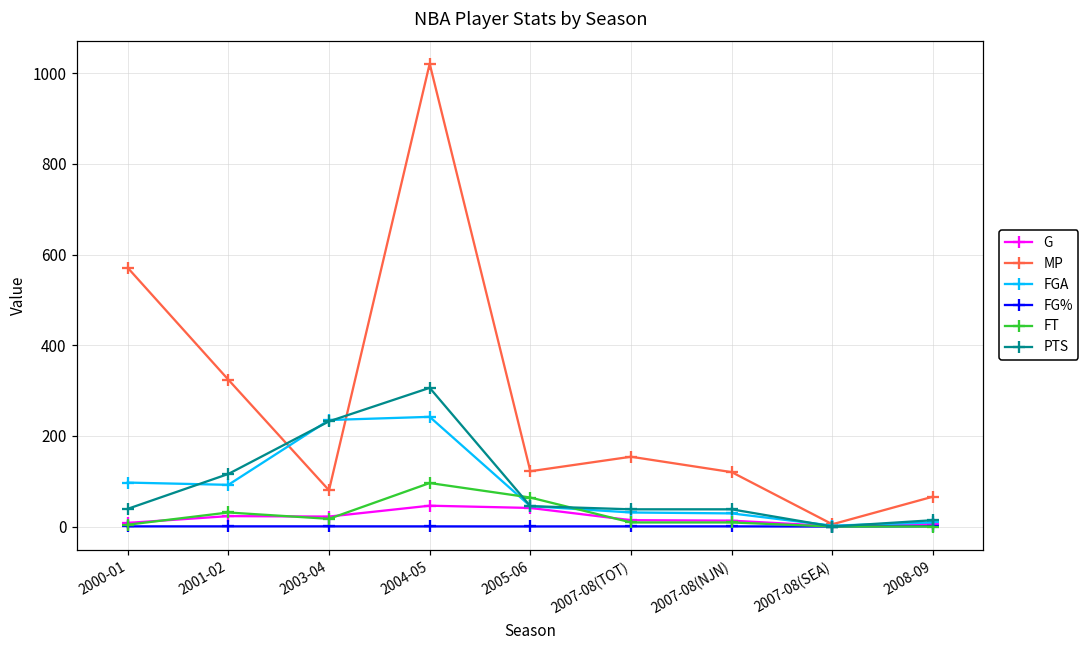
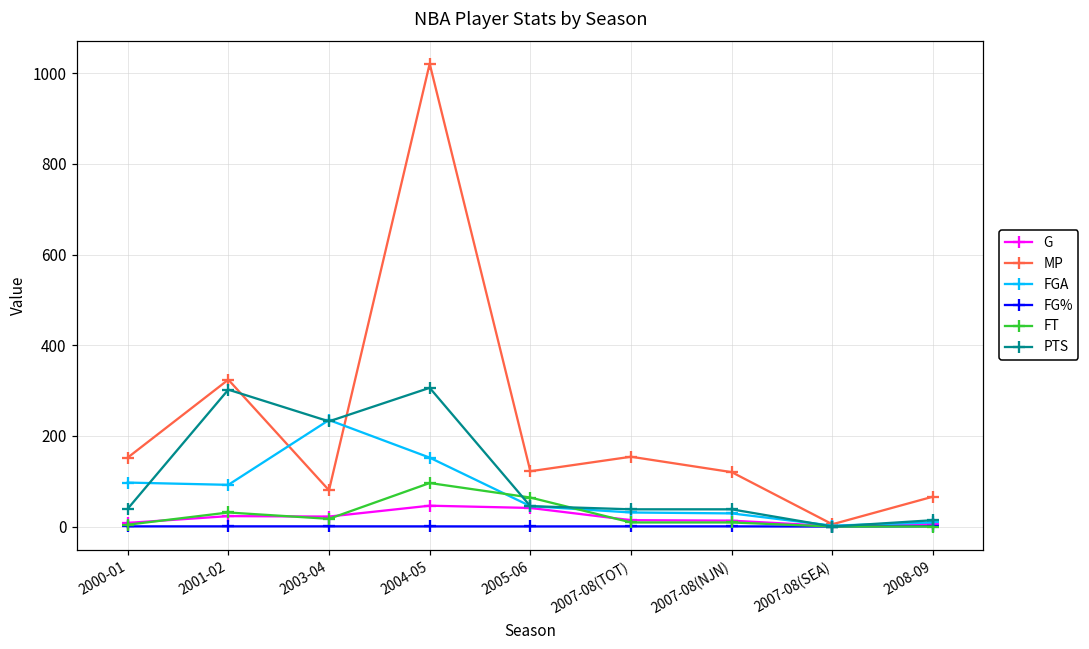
MP, 2000-01: 570 -> 150
PTS, 2001-02: 120 -> 300
FGA, 2004-05: 240 -> 150
